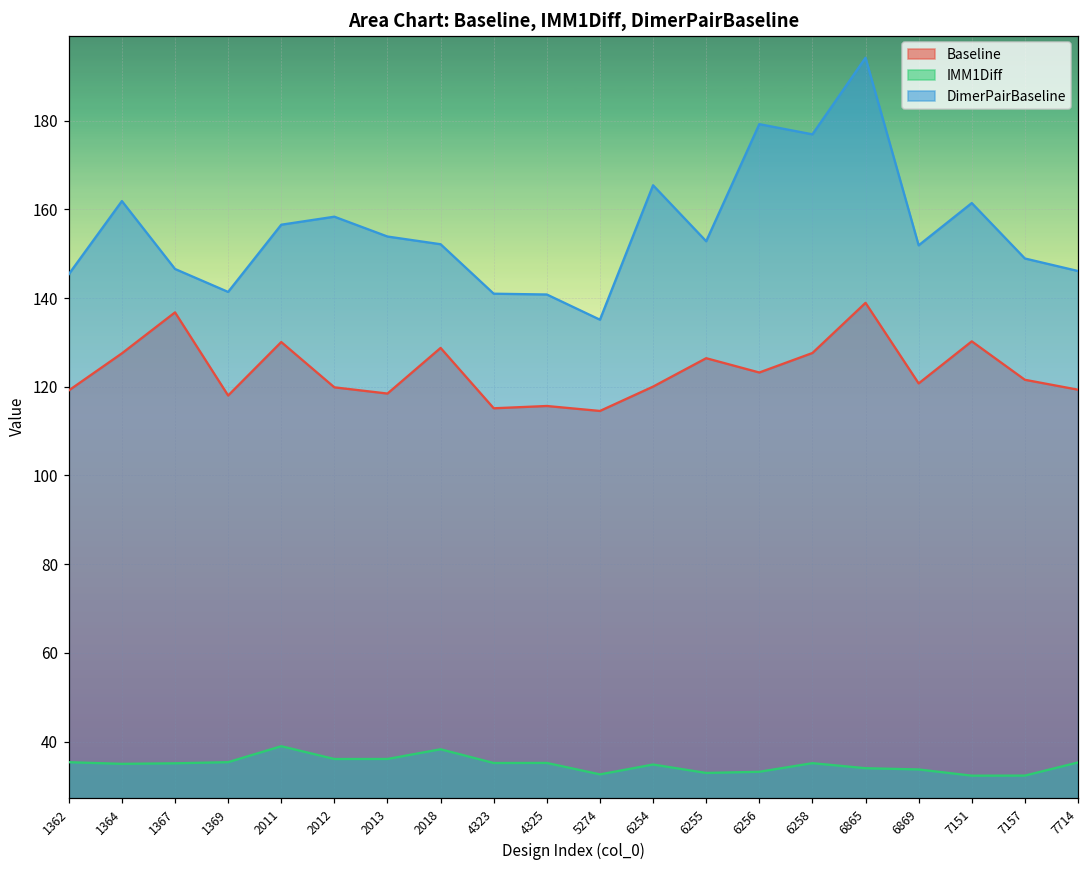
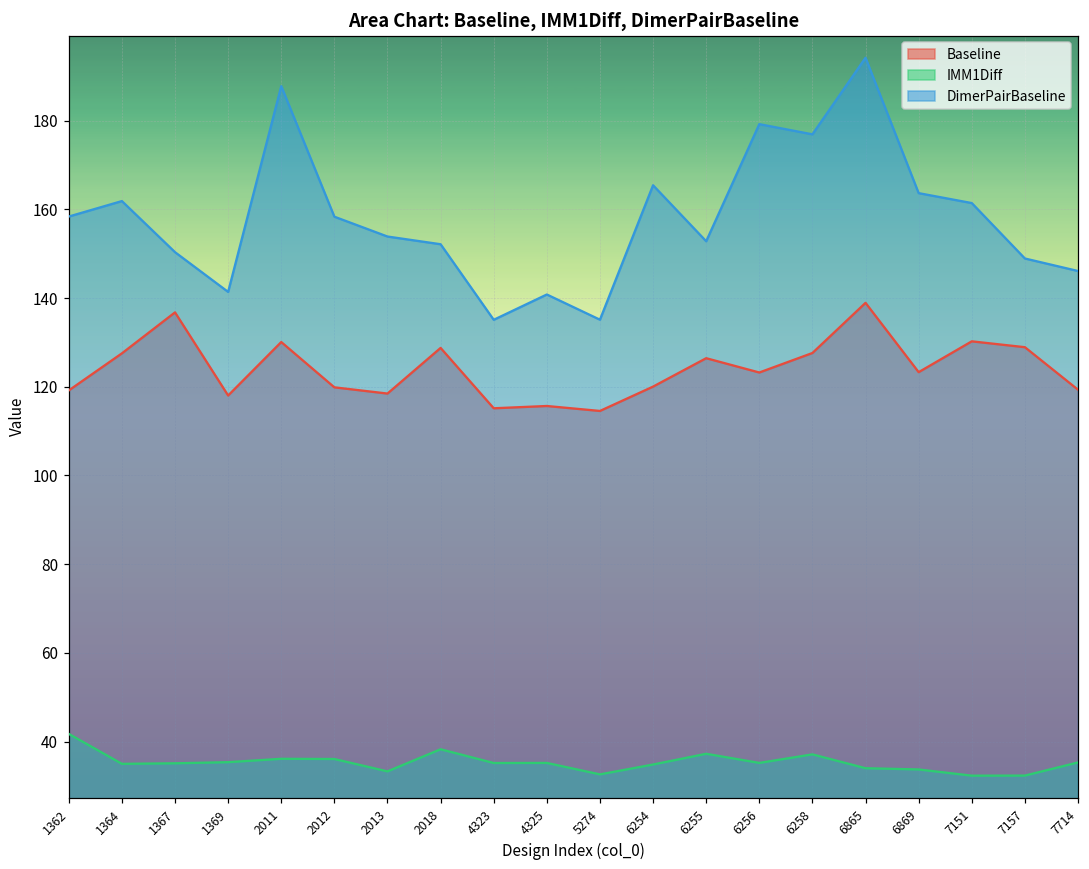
IMM1Diff, 1362: 35 -> 42
DimerPairBaseline, 1362: 145 -> 158
DimerPairBaseline, 1367: 147 -> 150
IMM1Diff, 2011: 39 -> 36
DimerPairBaseline, 2011: 157 -> 188
IMM1Diff, 2013: 36 -> 33
DimerPairBaseline, 4323: 141 -> 135
IMM1Diff, 6255: 33 -> 37
IMM1Diff, 6256: 33 -> 35
IMM1Diff, 6258: 35 -> 37
Baseline, 6869: 121 -> 123
DimerPairBaseline, 6869: 152 -> 164
Baseline, 7157: 122 -> 129
